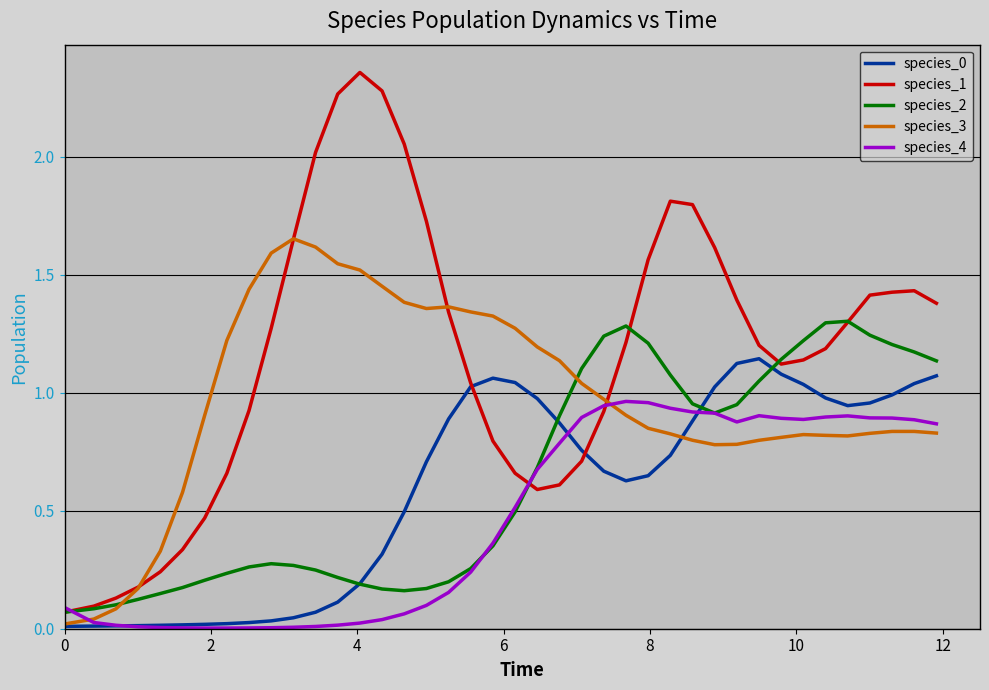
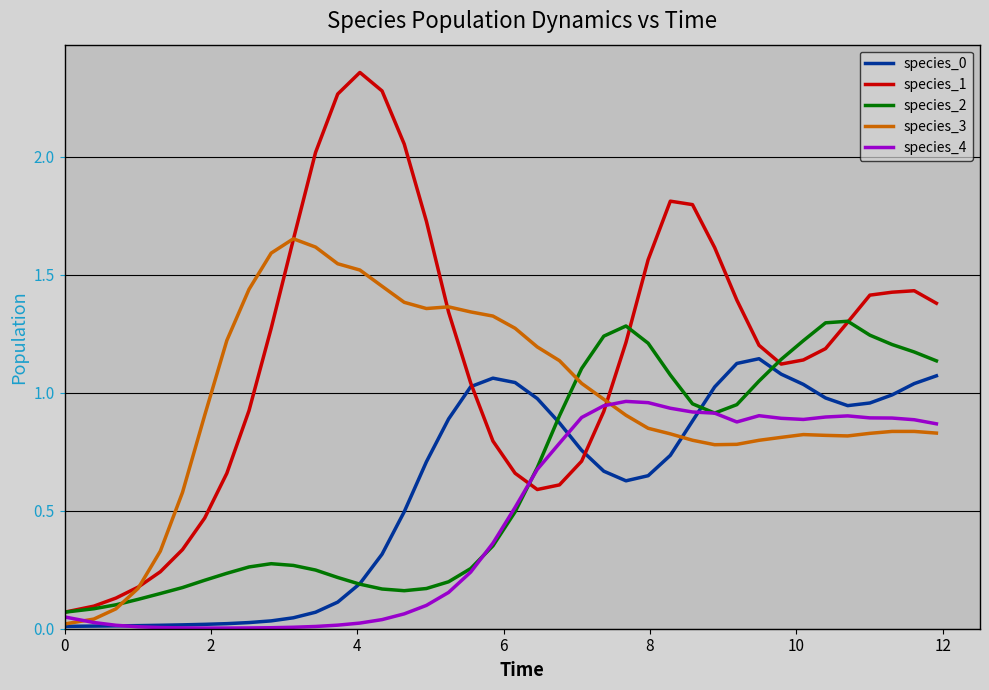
species_4, 0: 0.09 -> 0.05
